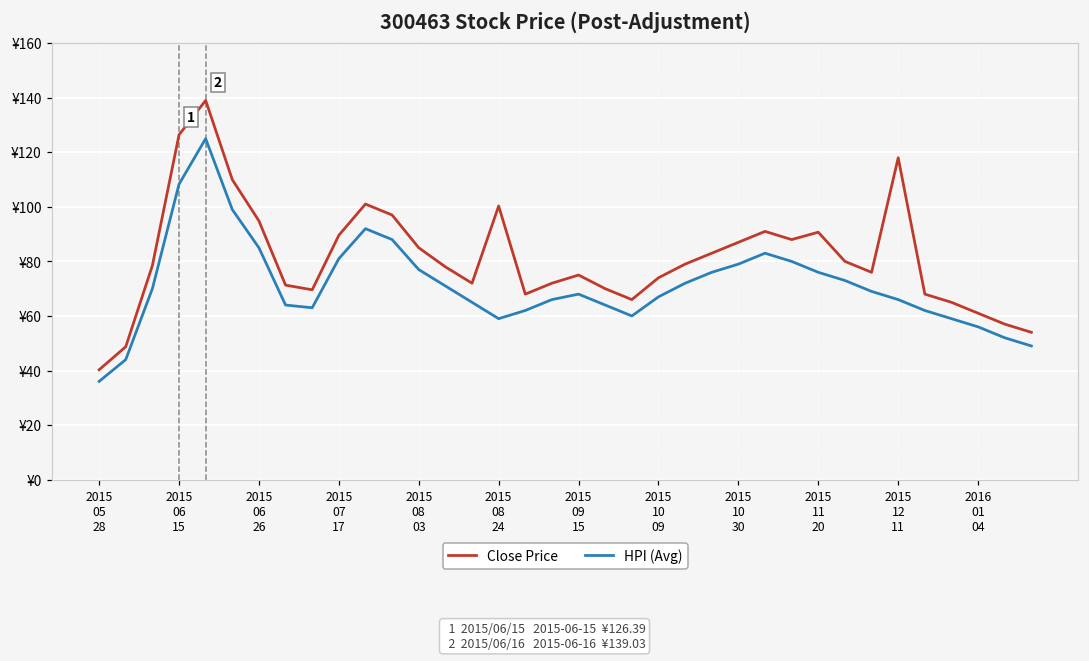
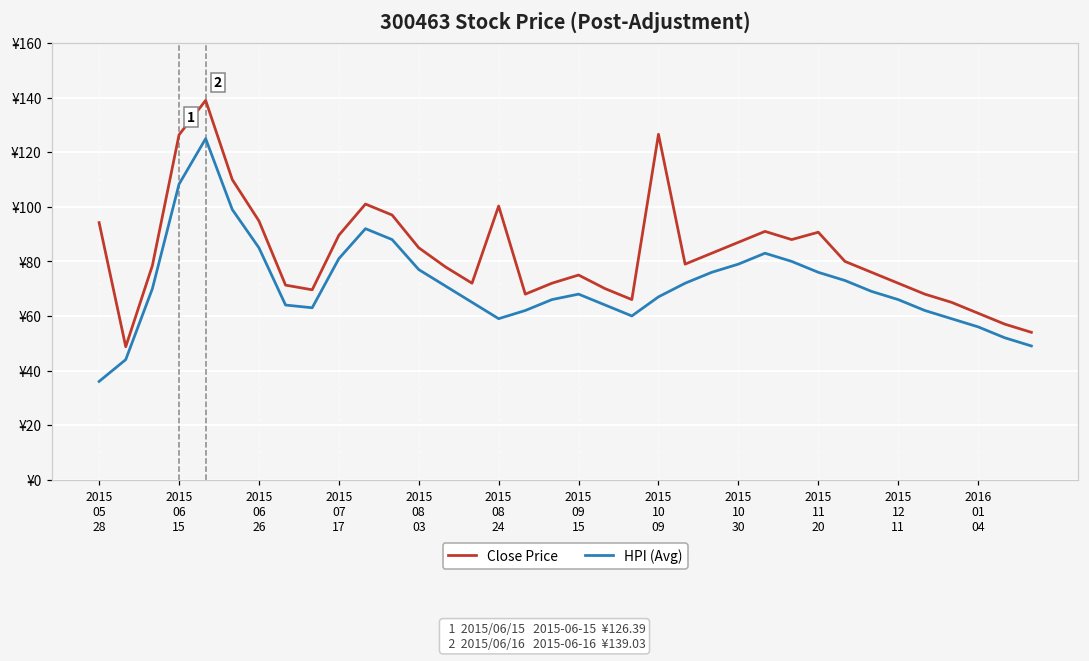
Close Price, 2015 05 28: ¥40 -> ¥94
Close Price, 2015 10 09: ¥74 -> ¥127
Close Price, 2015 12 11: ¥118 -> ¥72
